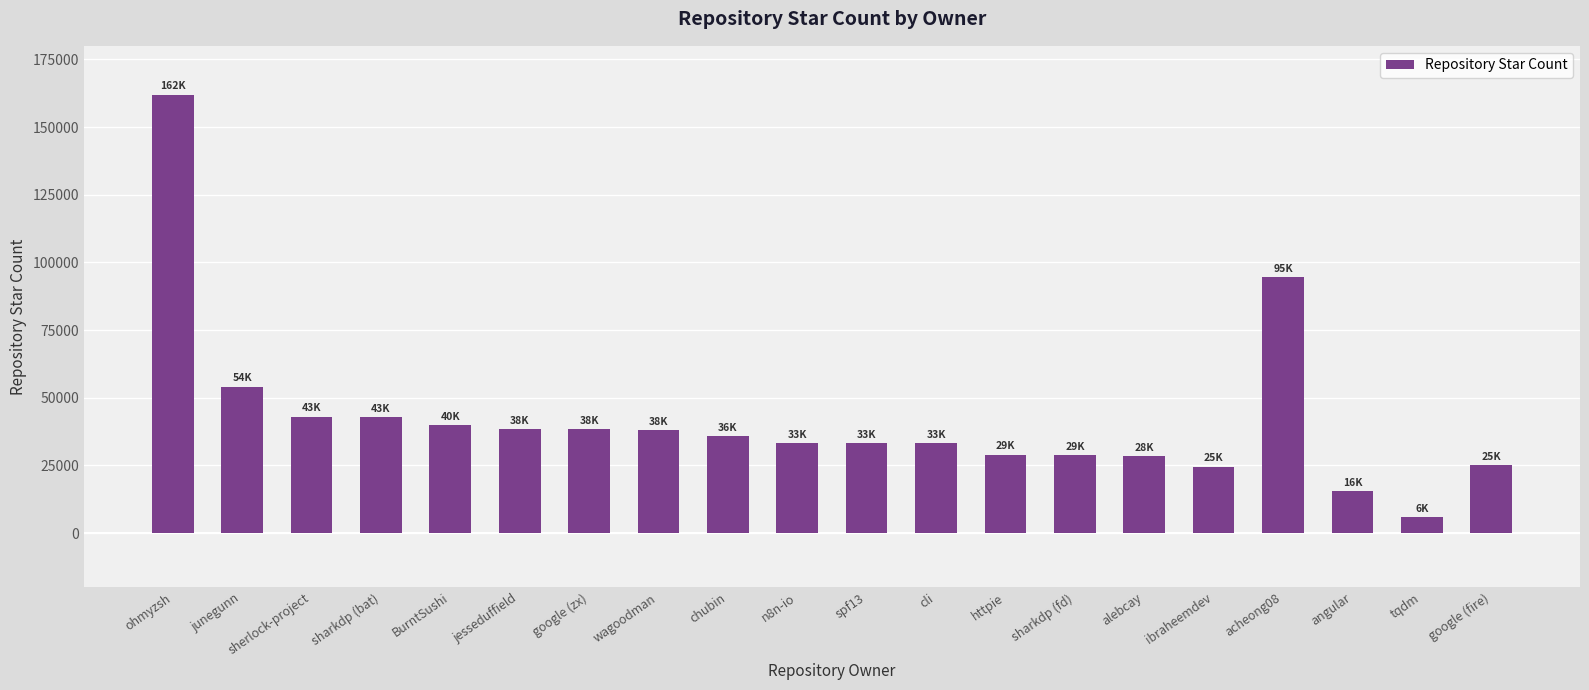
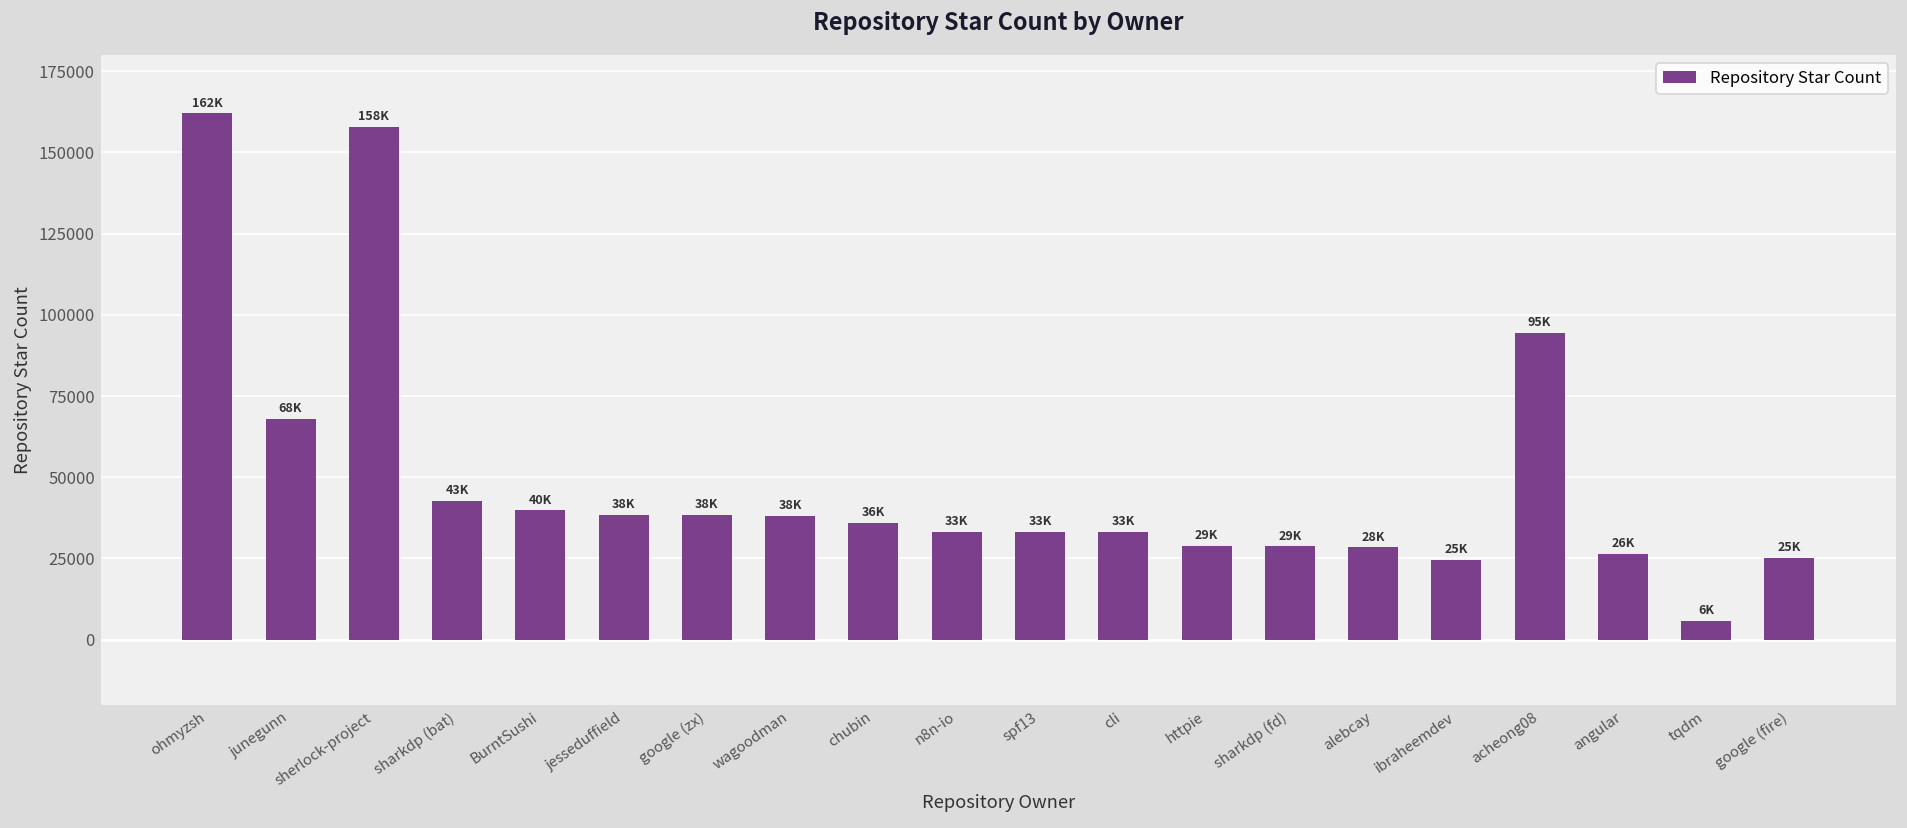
junegunn: 54K -> 68K
sherlock-project: 43K -> 158K
angular: 16K -> 26K
